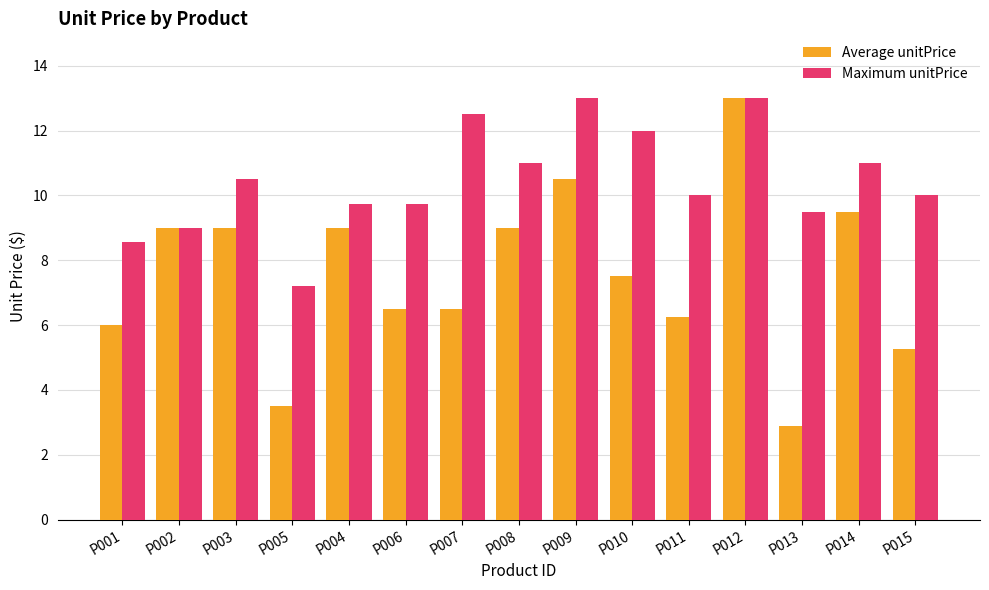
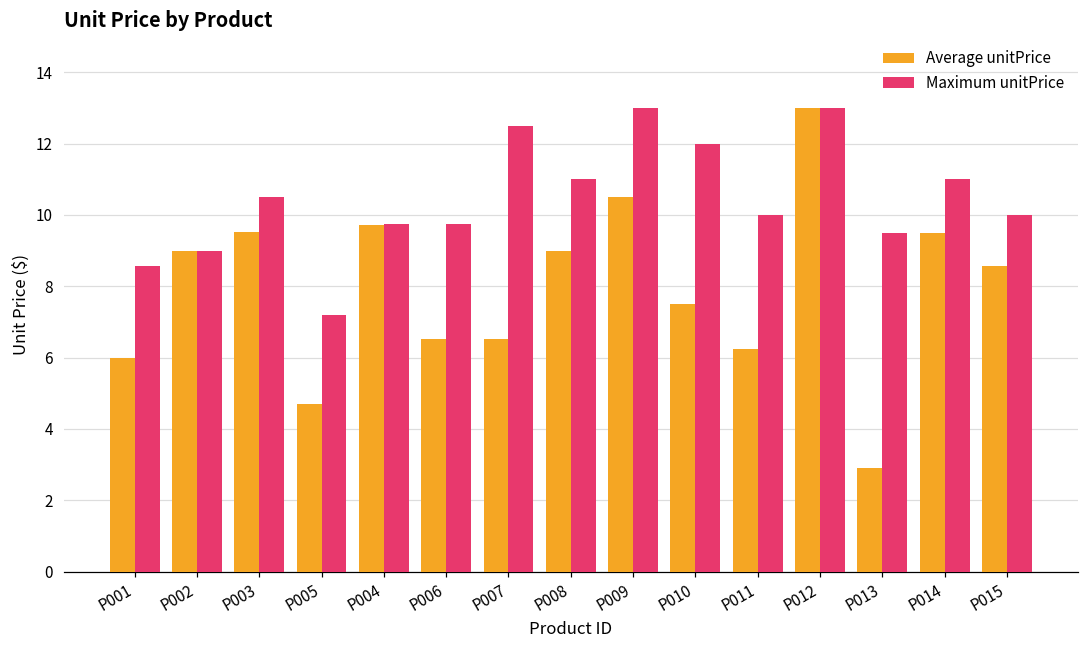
Average unitPrice, P003: 9.0 -> 9.5
Average unitPrice, P005: 3.5 -> 4.7
Average unitPrice, P004: 9.0 -> 9.7
Average unitPrice, P015: 5.3 -> 8.6
